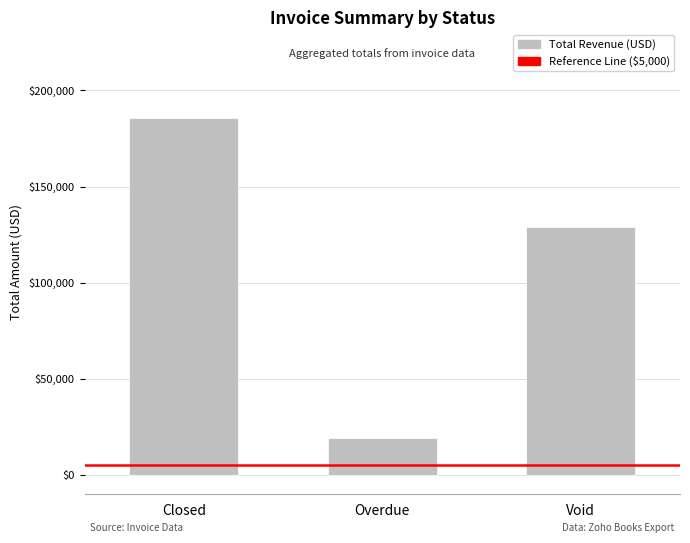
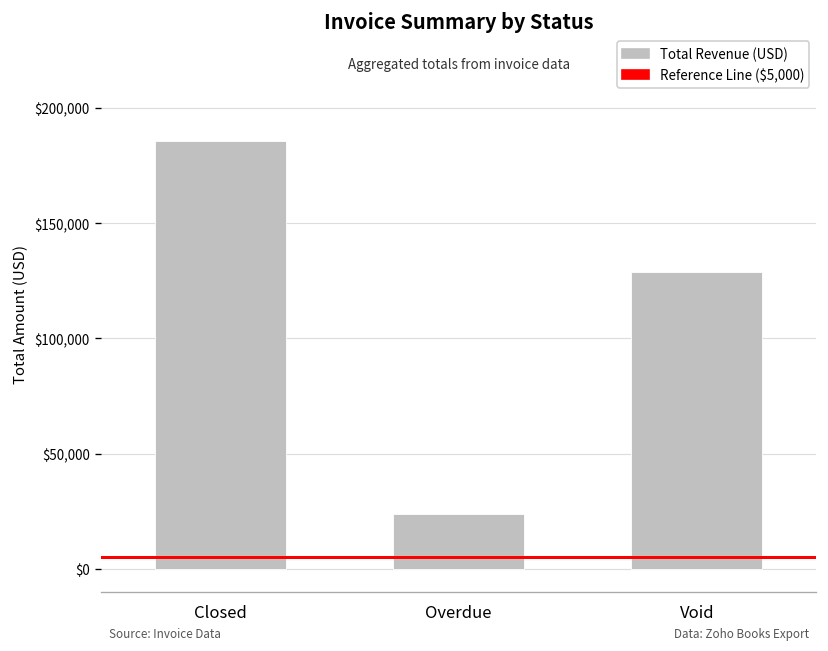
Overdue: $19,000 -> $24,000
